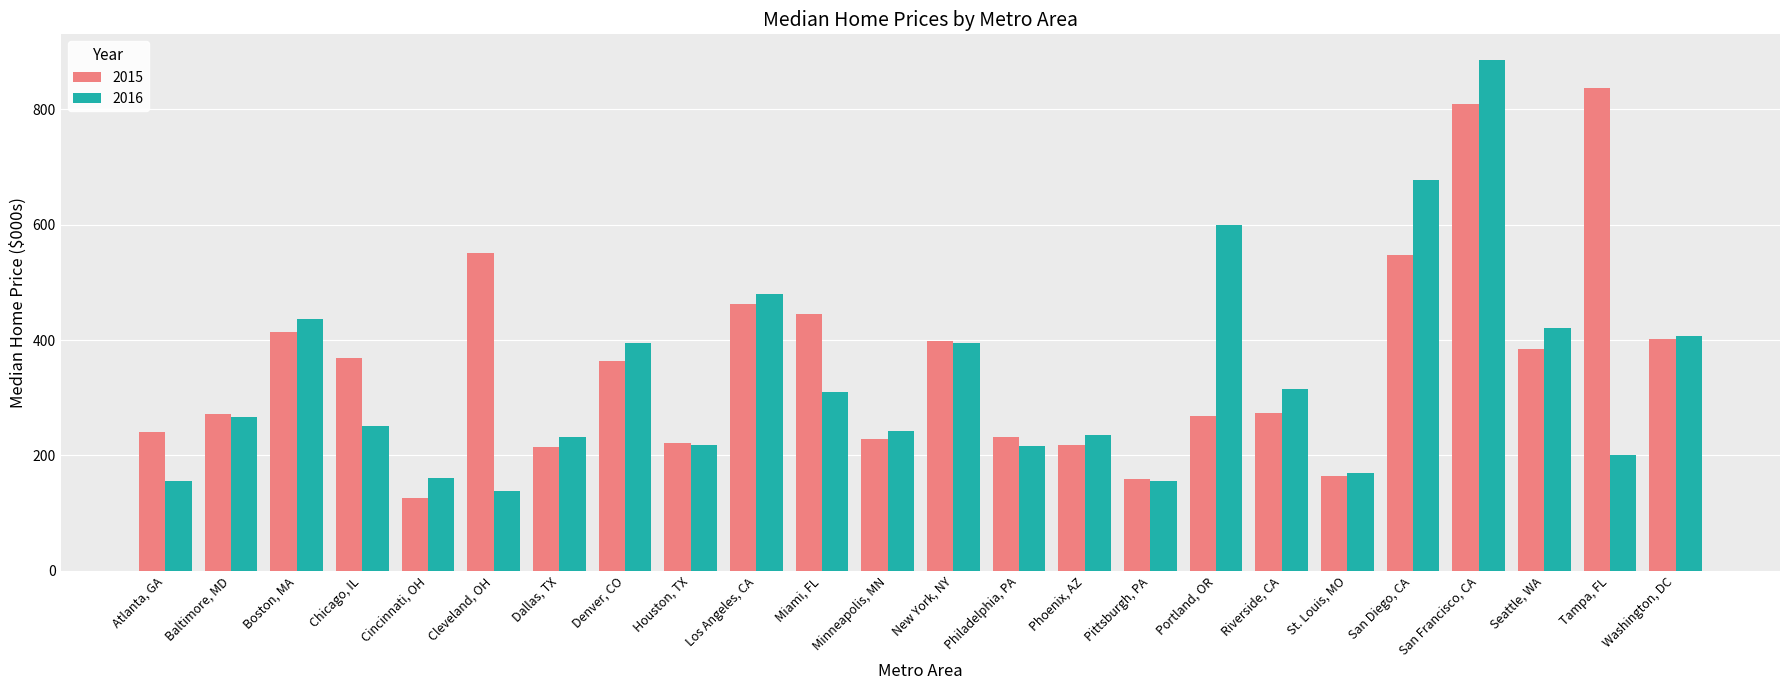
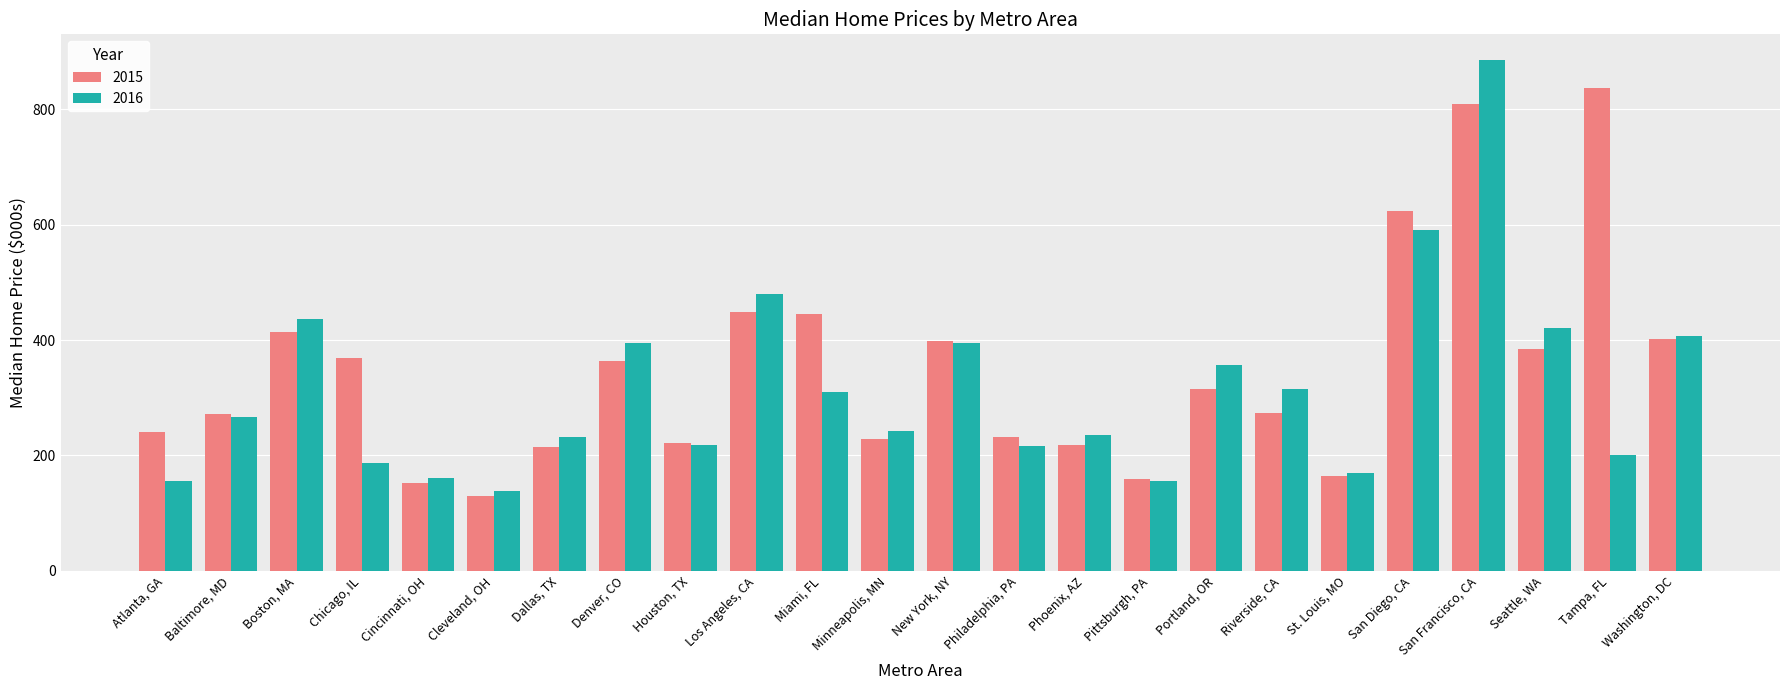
2016, Chicago, IL: 250 -> 190
2015, Cincinnati, OH: 130 -> 150
2015, Cleveland, OH: 550 -> 130
2015, Los Angeles, CA: 460 -> 450
2015, Portland, OR: 270 -> 310
2016, Portland, OR: 600 -> 360
2015, San Diego, CA: 550 -> 620
2016, San Diego, CA: 680 -> 590
